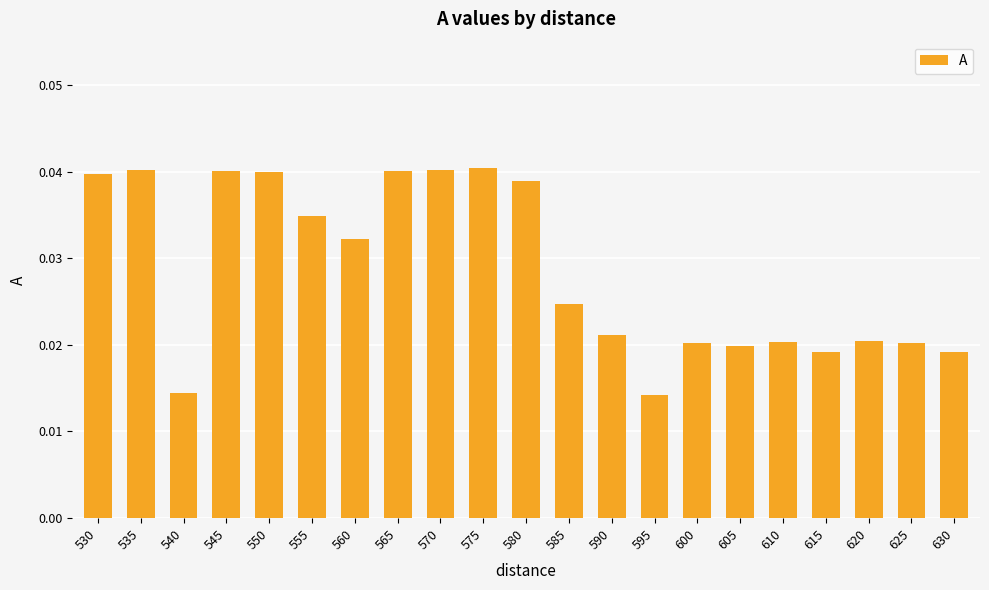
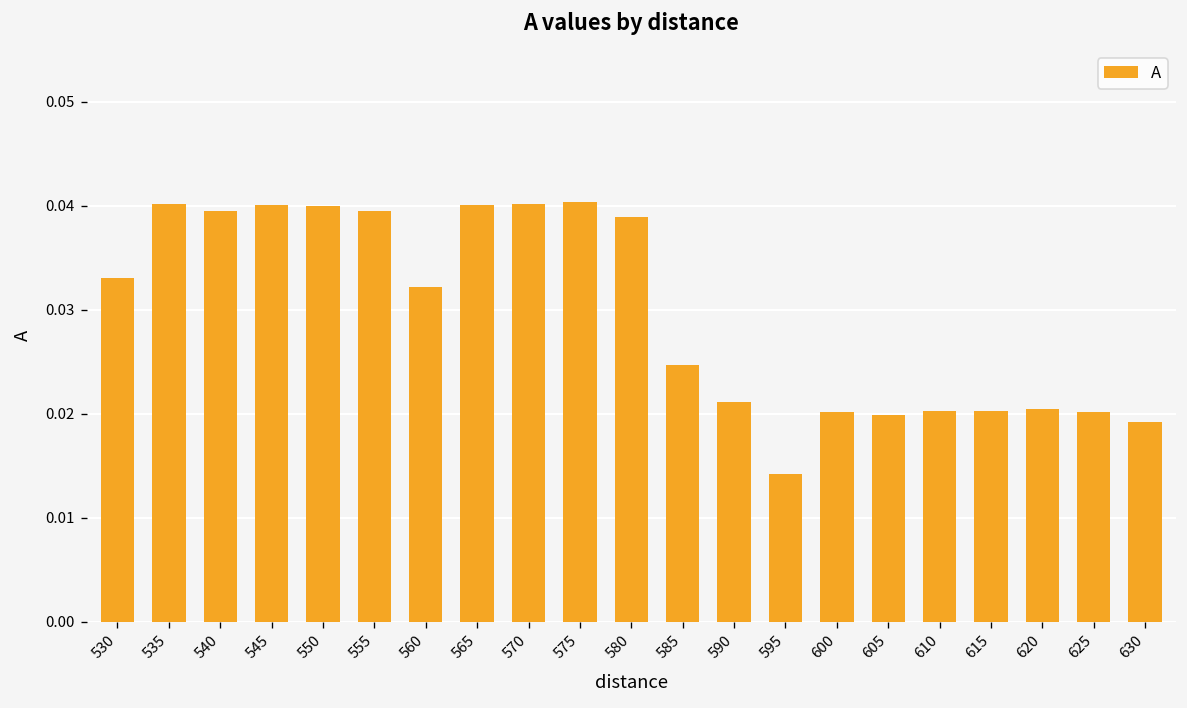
530: 0.040 -> 0.033
540: 0.015 -> 0.040
555: 0.035 -> 0.040
615: 0.019 -> 0.020
